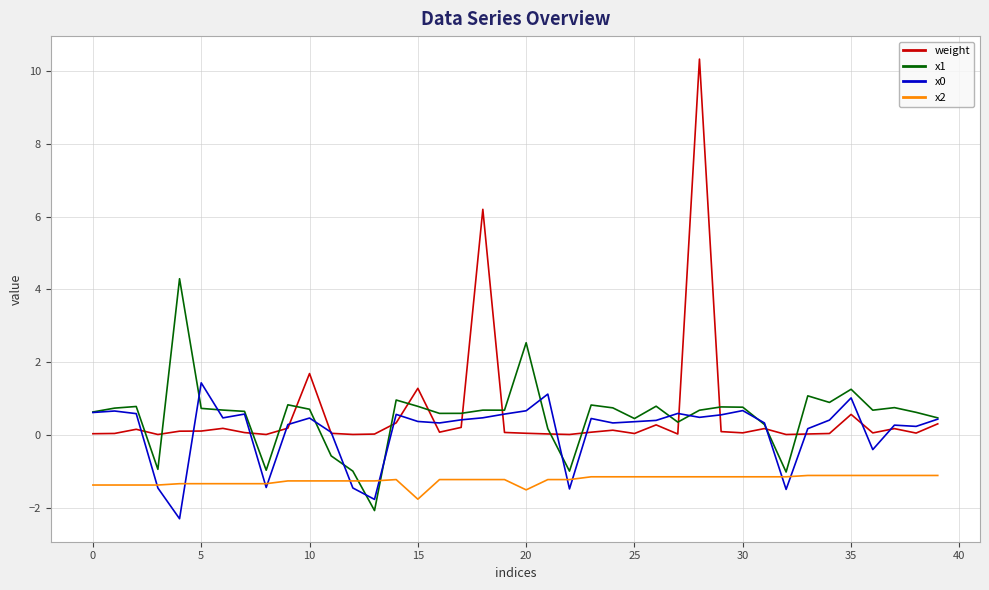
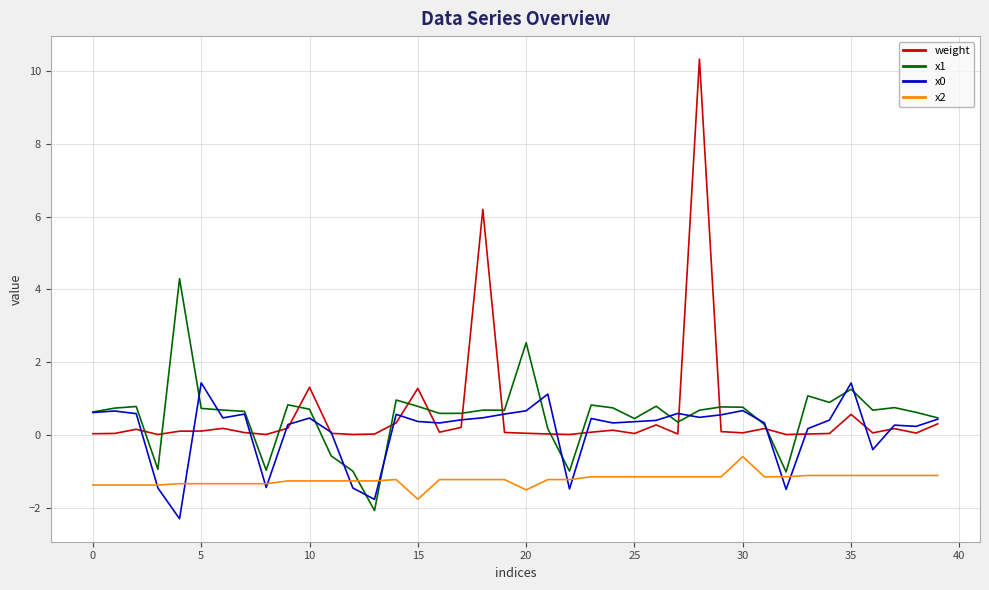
weight, 10: 1.7 -> 1.3
x2, 30: -1.2 -> -0.6
x0, 35: 1.0 -> 1.4
